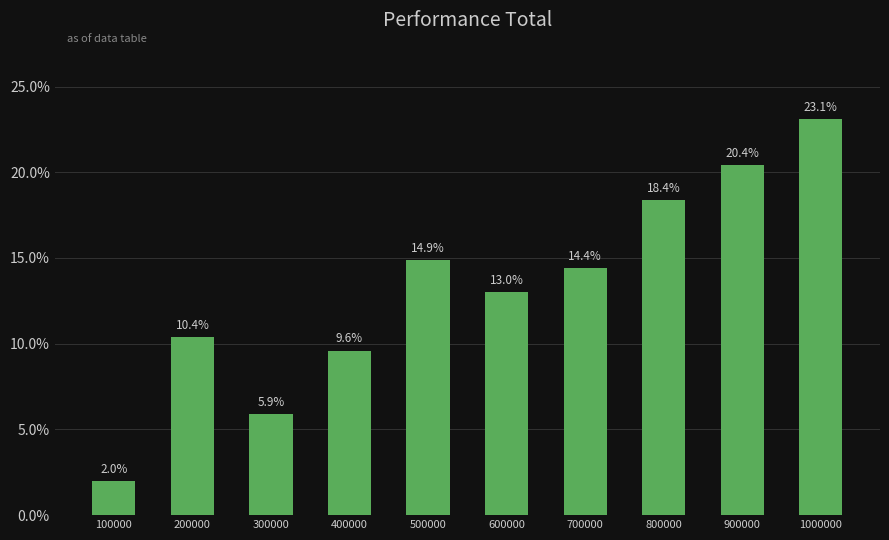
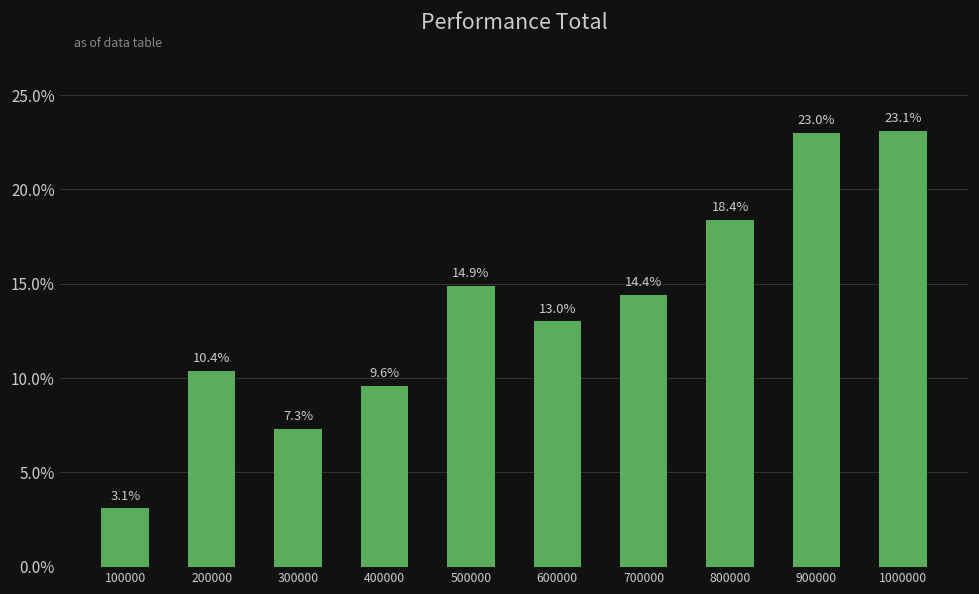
100000: 2.0% -> 3.1%
300000: 5.9% -> 7.3%
900000: 20.4% -> 23.0%
